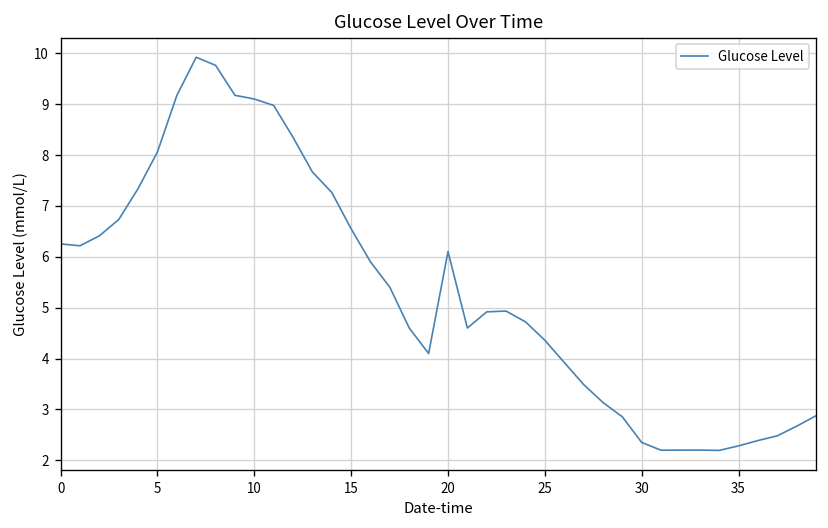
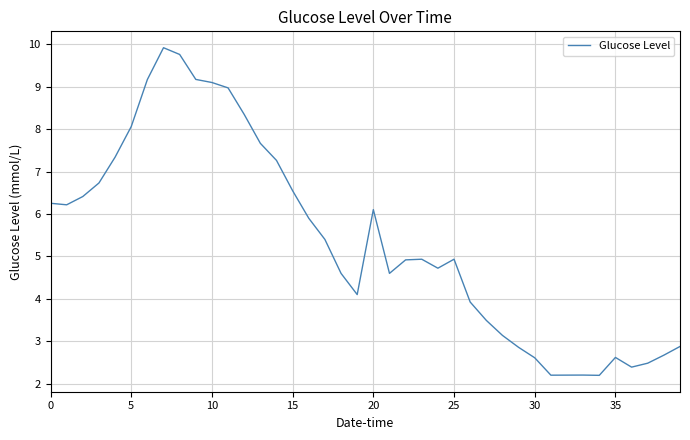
25: 4.4 -> 4.9
30: 2.4 -> 2.6
35: 2.3 -> 2.6
